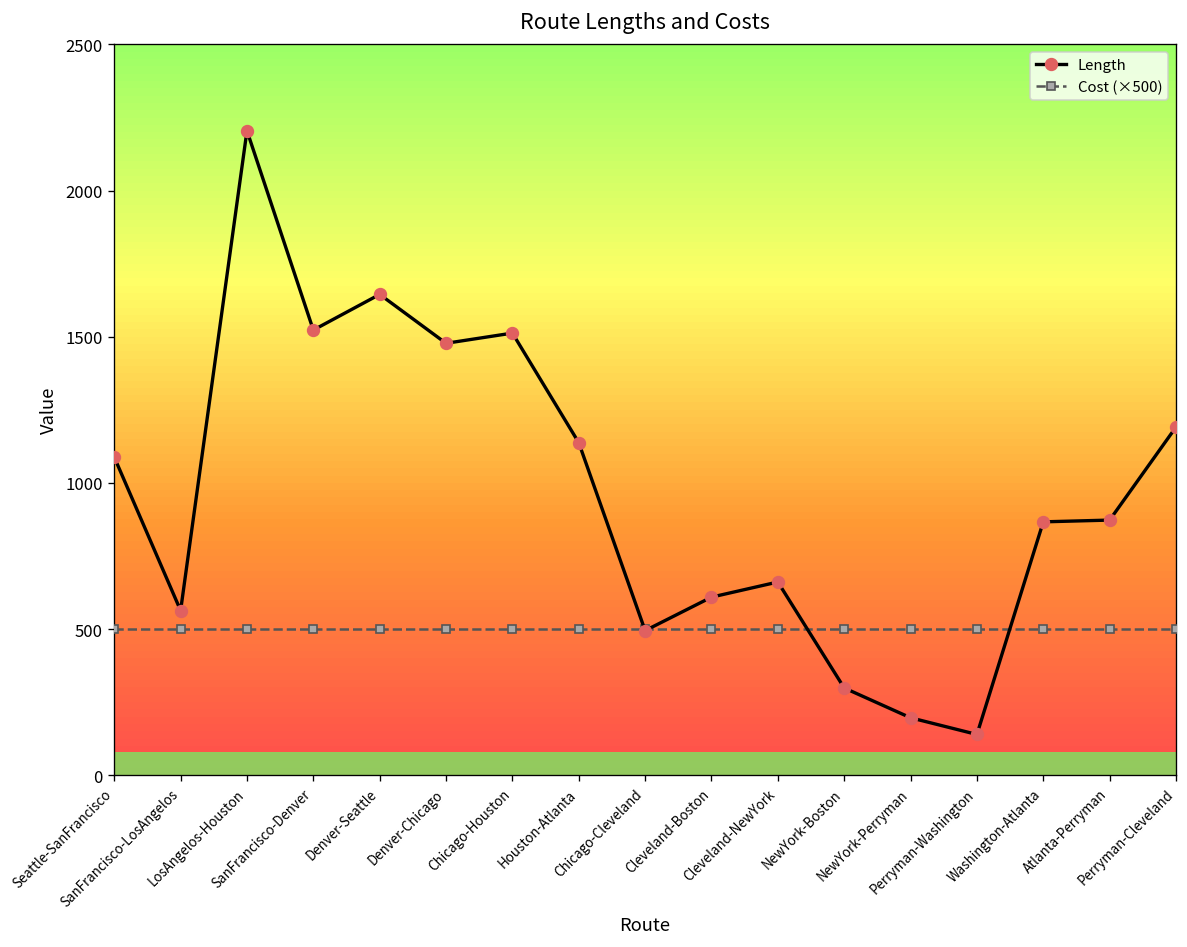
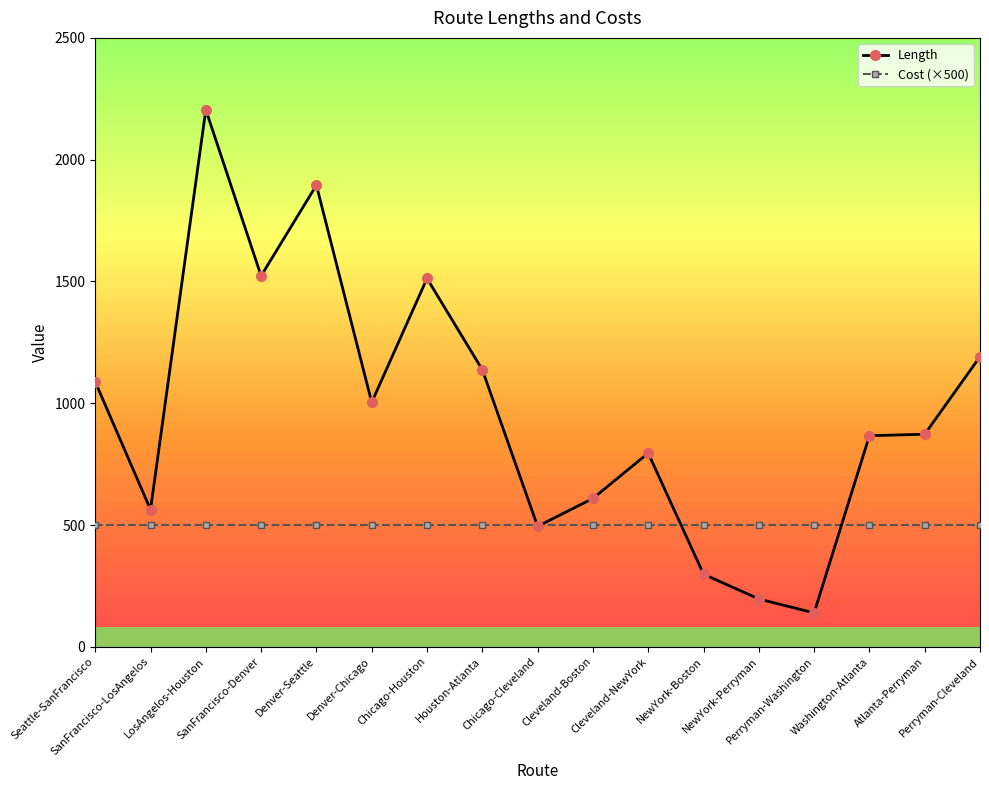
Length, Denver-Seattle: 1640 -> 1900
Length, Denver-Chicago: 1480 -> 1000
Length, Cleveland-NewYork: 660 -> 800
